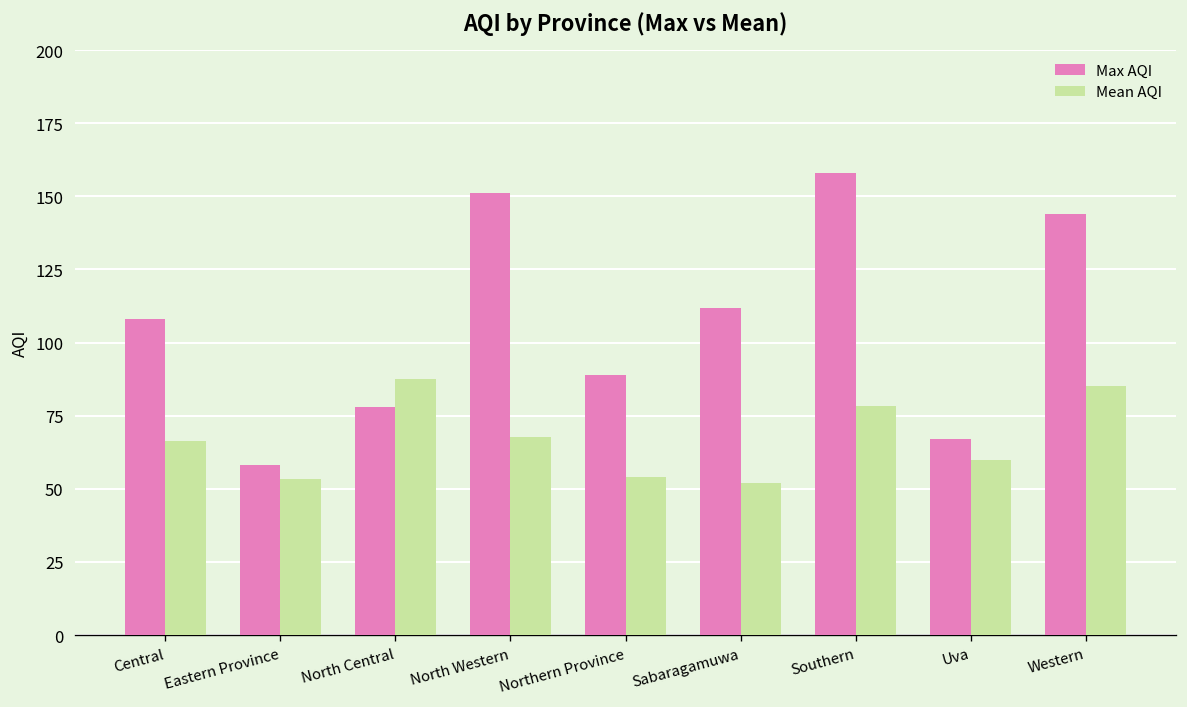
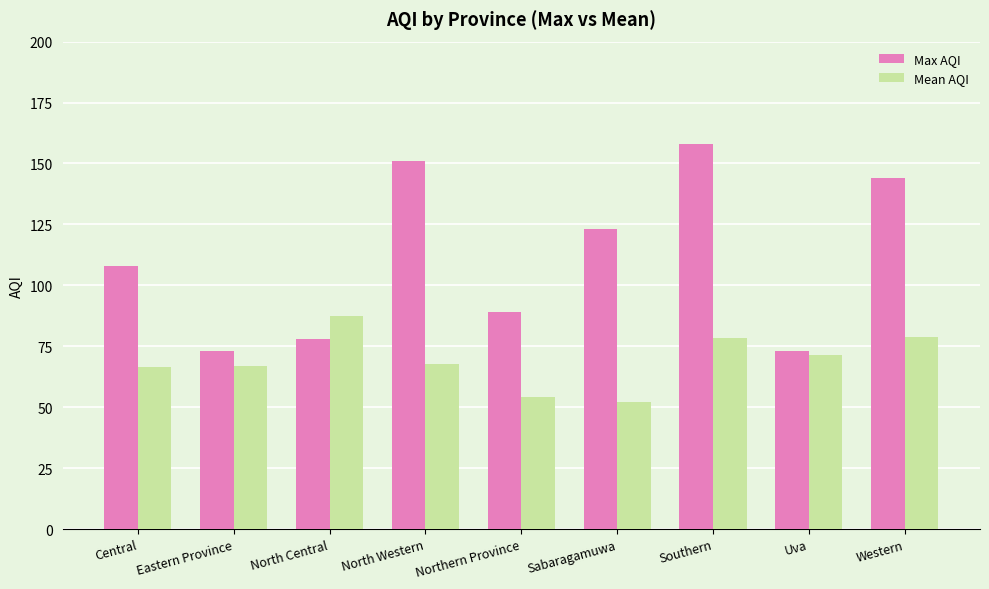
Max AQI, Eastern Province: 58 -> 73
Mean AQI, Eastern Province: 54 -> 67
Max AQI, Sabaragamuwa: 112 -> 123
Max AQI, Uva: 67 -> 73
Mean AQI, Uva: 60 -> 72
Mean AQI, Western: 85 -> 79
